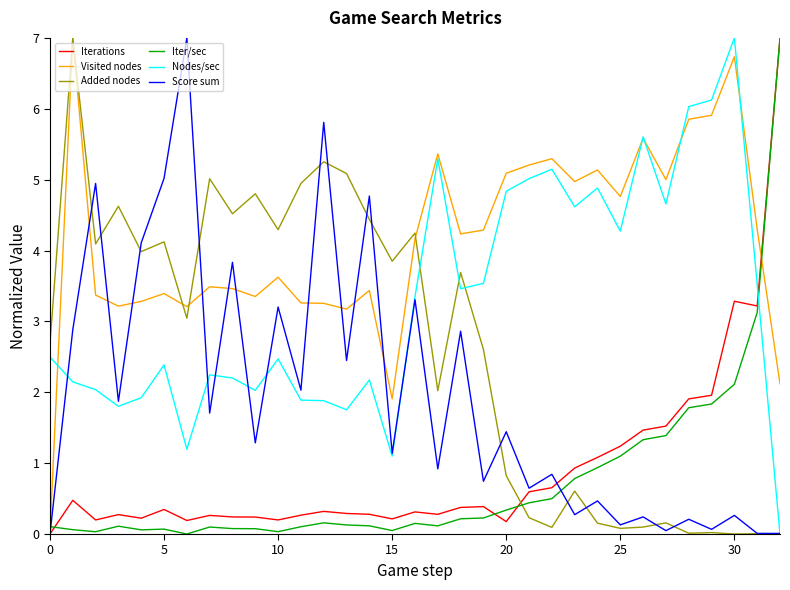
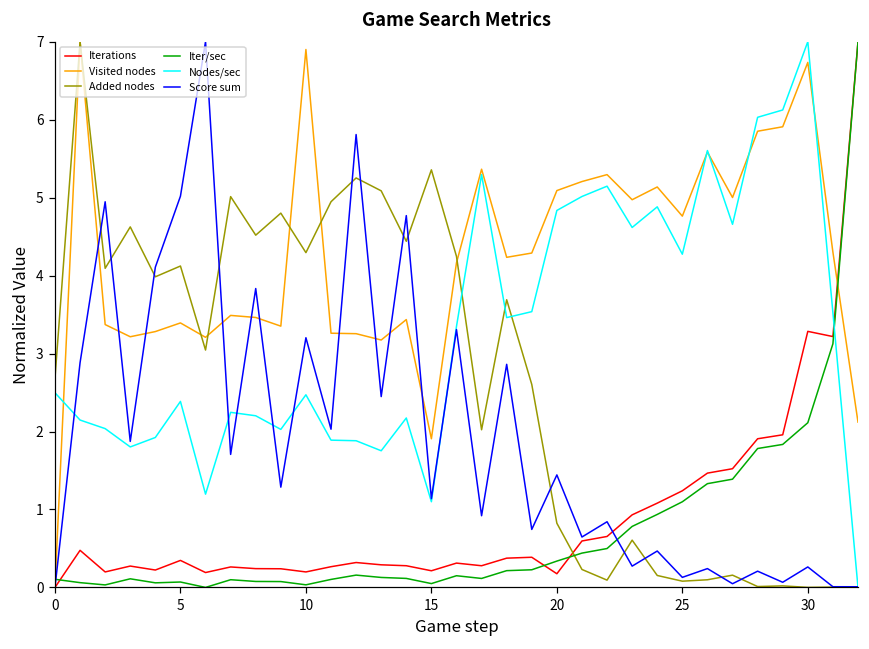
Visited nodes, 10: 3.6 -> 6.9
Added nodes, 15: 3.8 -> 5.4
